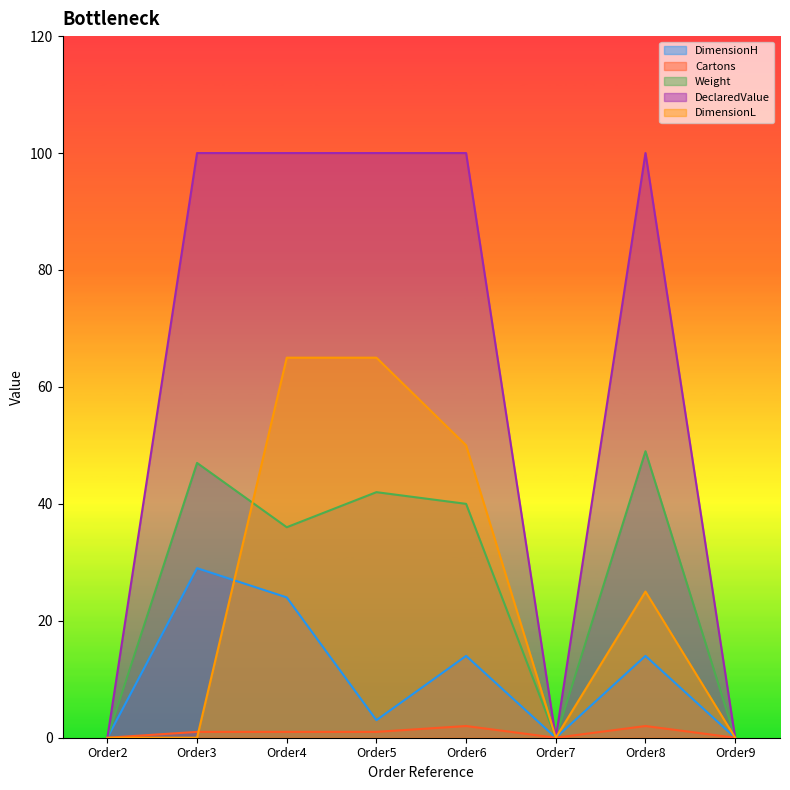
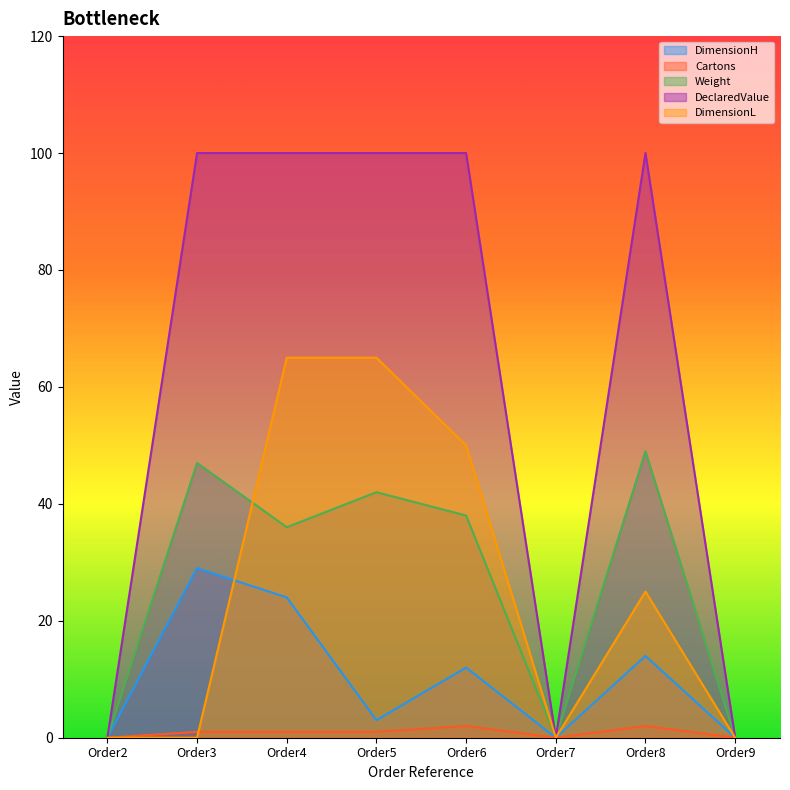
DimensionH, Order6: 14 -> 12
Weight, Order6: 40 -> 38
